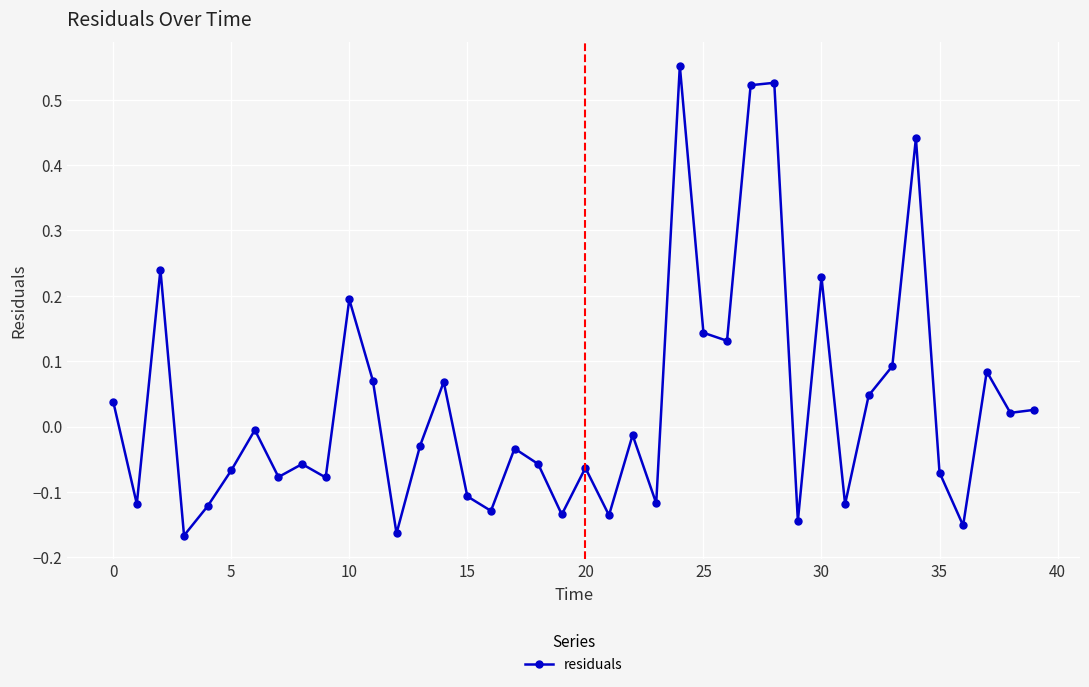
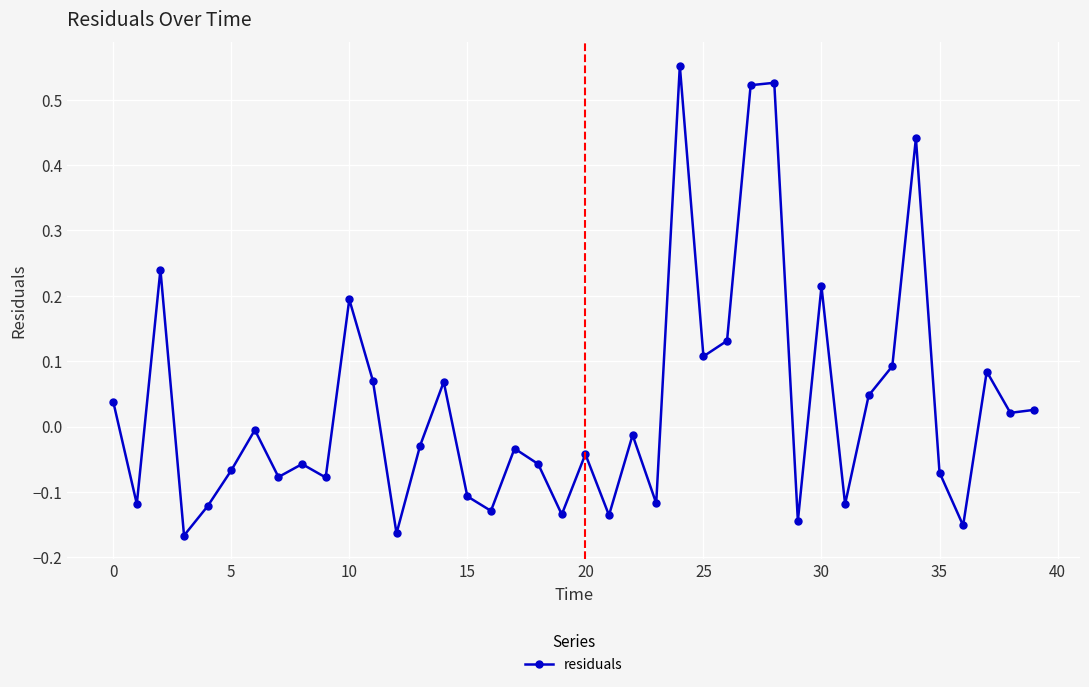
20: -0.06 -> -0.04
25: 0.14 -> 0.11
30: 0.23 -> 0.21
